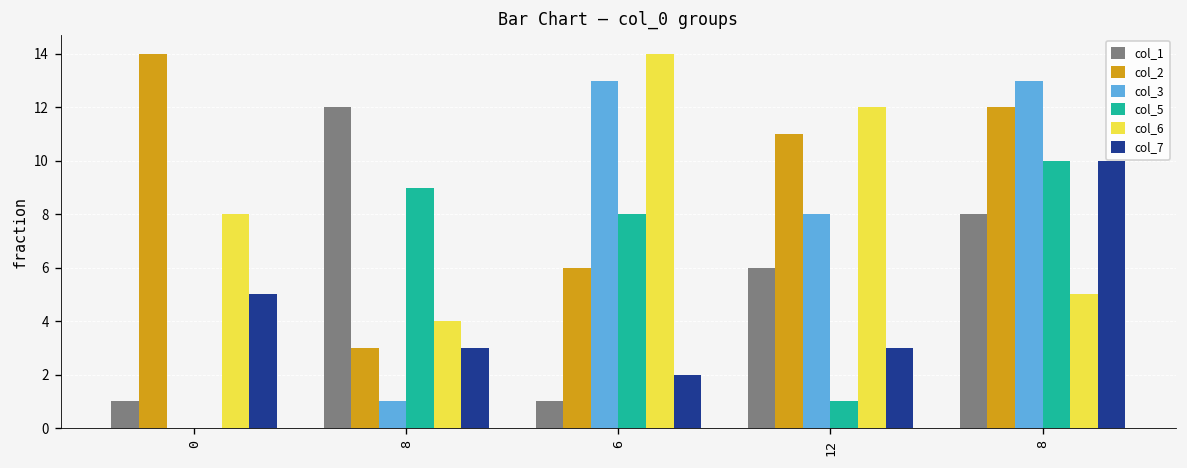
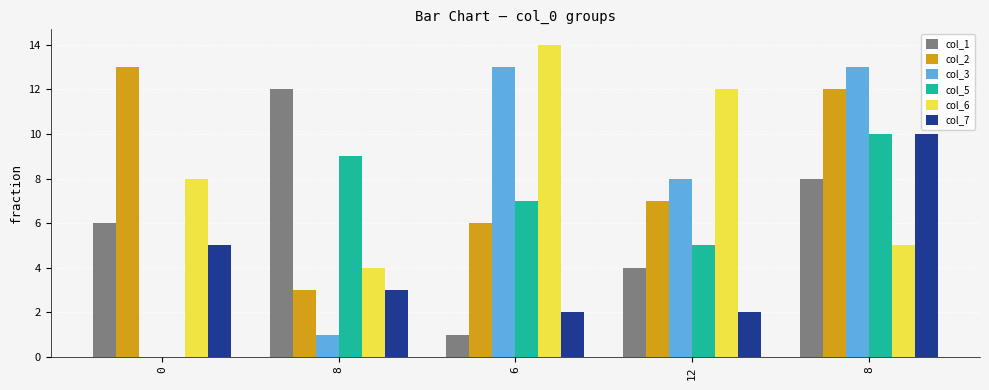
col_1, 0: 1 -> 6
col_2, 0: 14 -> 13
col_5, 6: 8 -> 7
col_1, 12: 6 -> 4
col_2, 12: 11 -> 7
col_5, 12: 1 -> 5
col_7, 12: 3 -> 2
